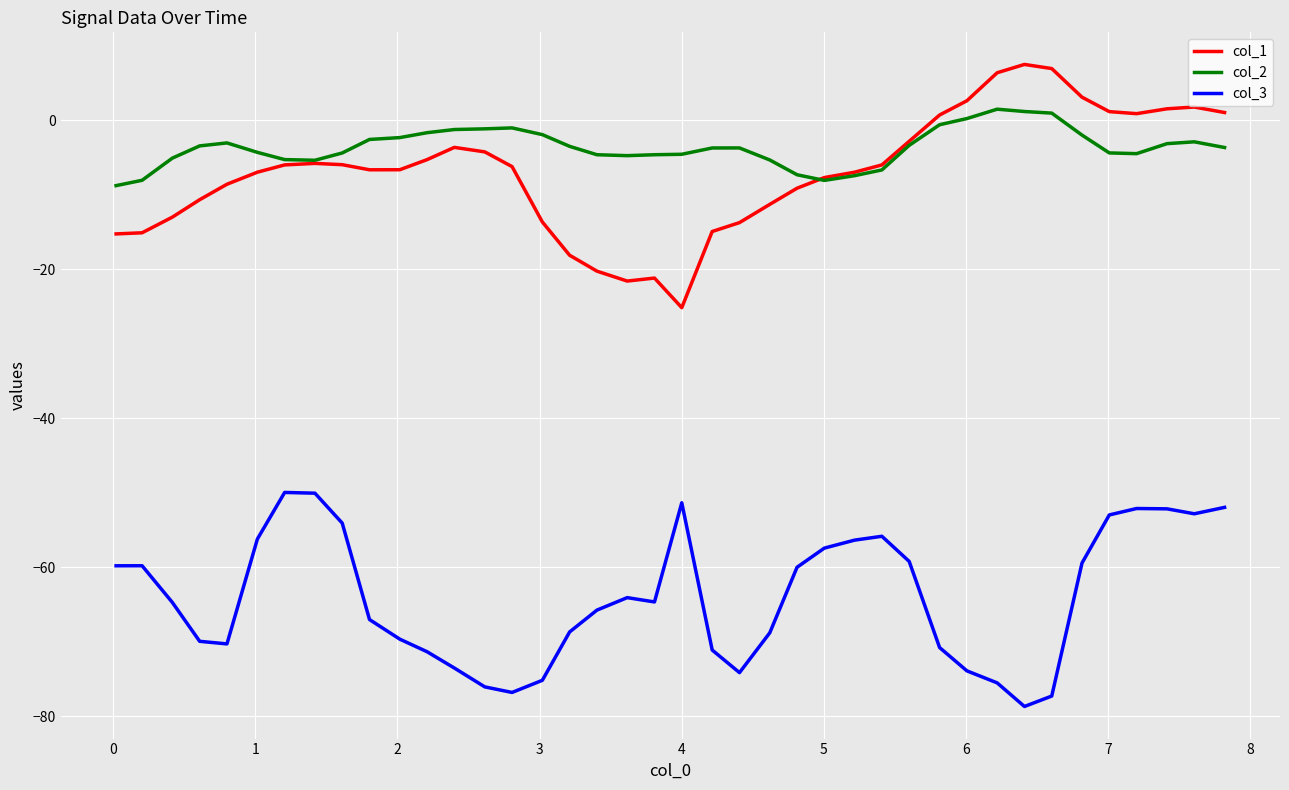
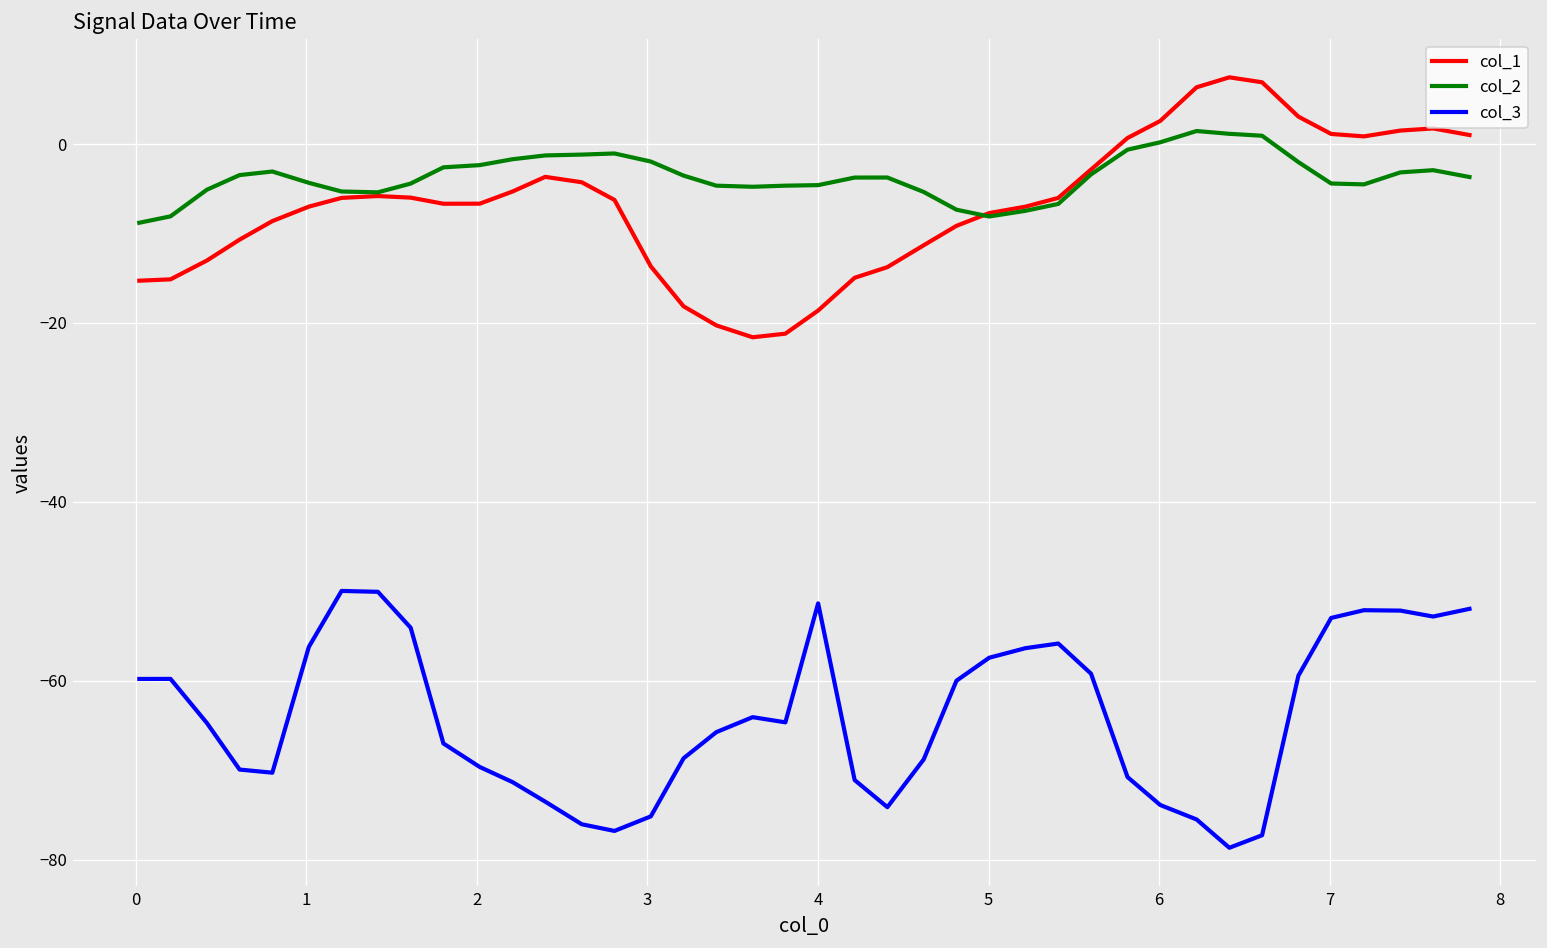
col_1, 4: -25 -> -19
